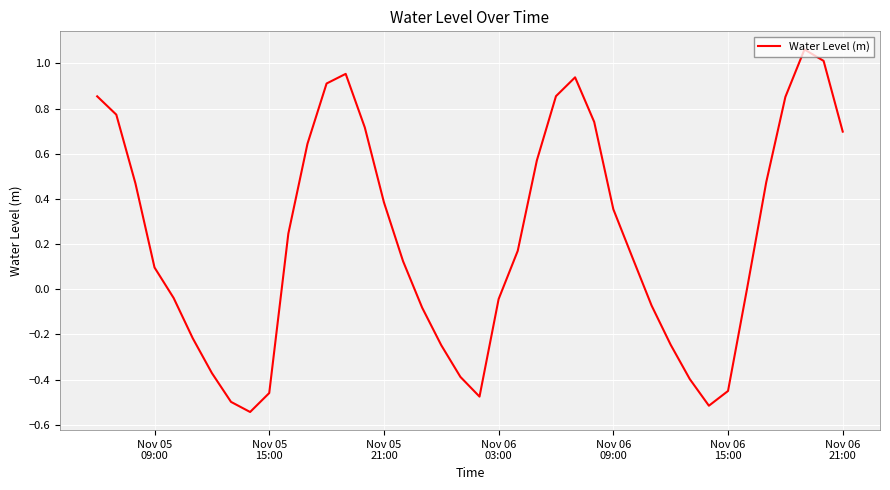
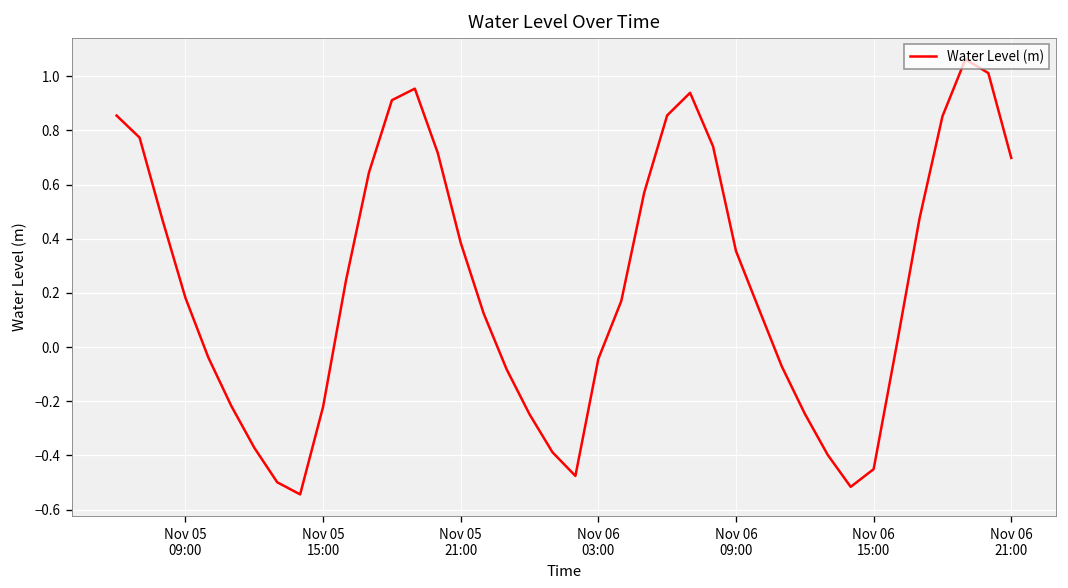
Nov 05 09:00: 0.10 -> 0.18
Nov 05 15:00: -0.46 -> -0.22
